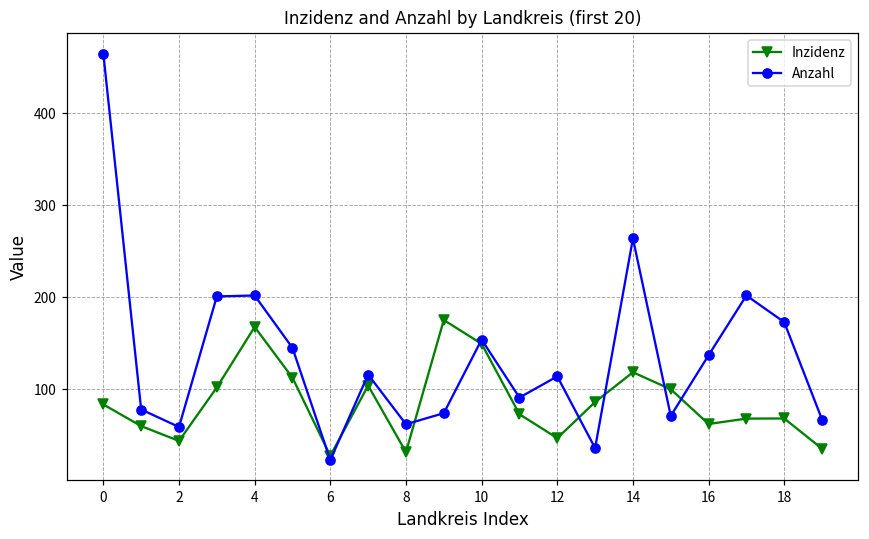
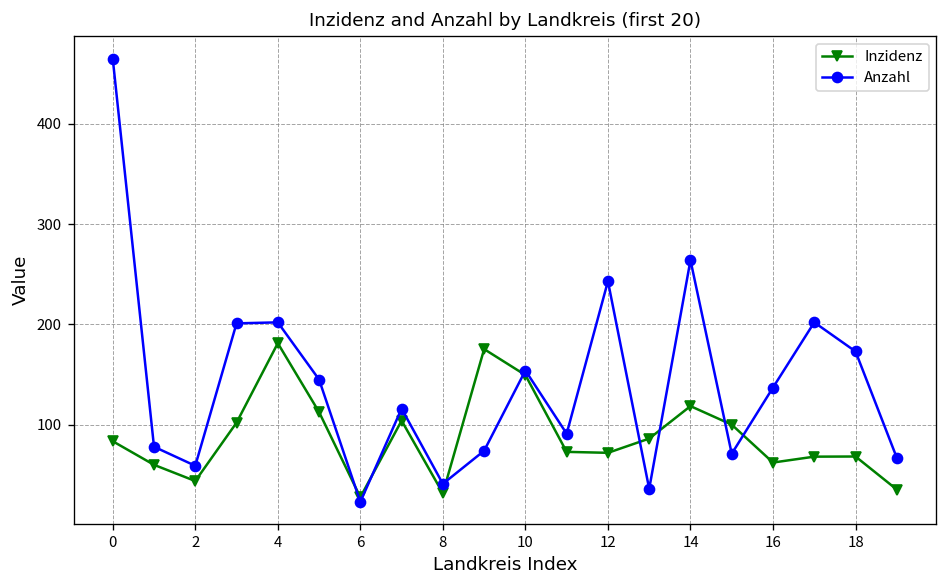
Inzidenz, 4: 170 -> 180
Anzahl, 8: 60 -> 40
Inzidenz, 12: 50 -> 70
Anzahl, 12: 110 -> 240
